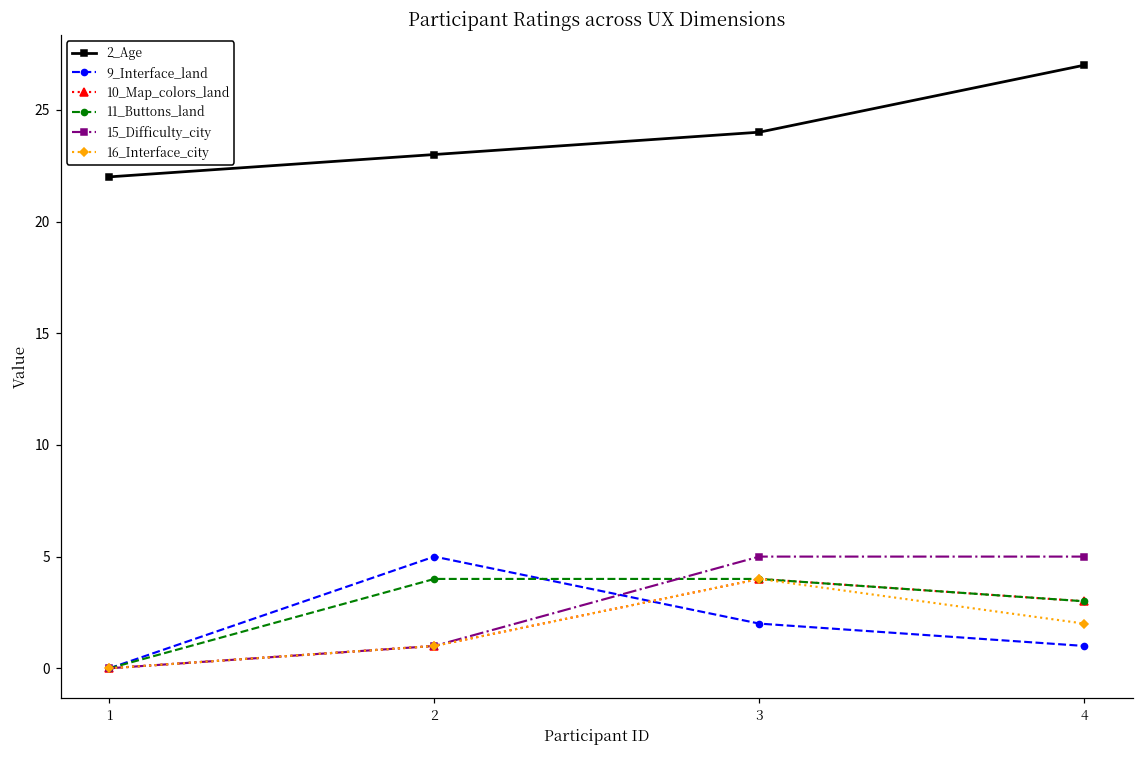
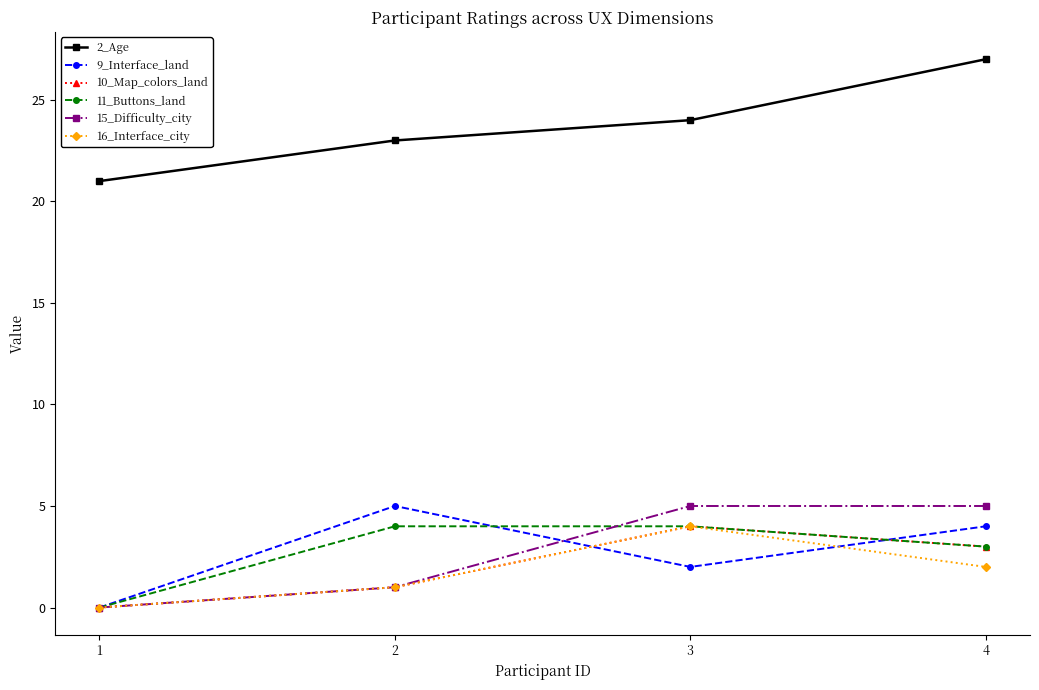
2_Age, 1: 22 -> 21
9_Interface_land, 4: 1 -> 4
